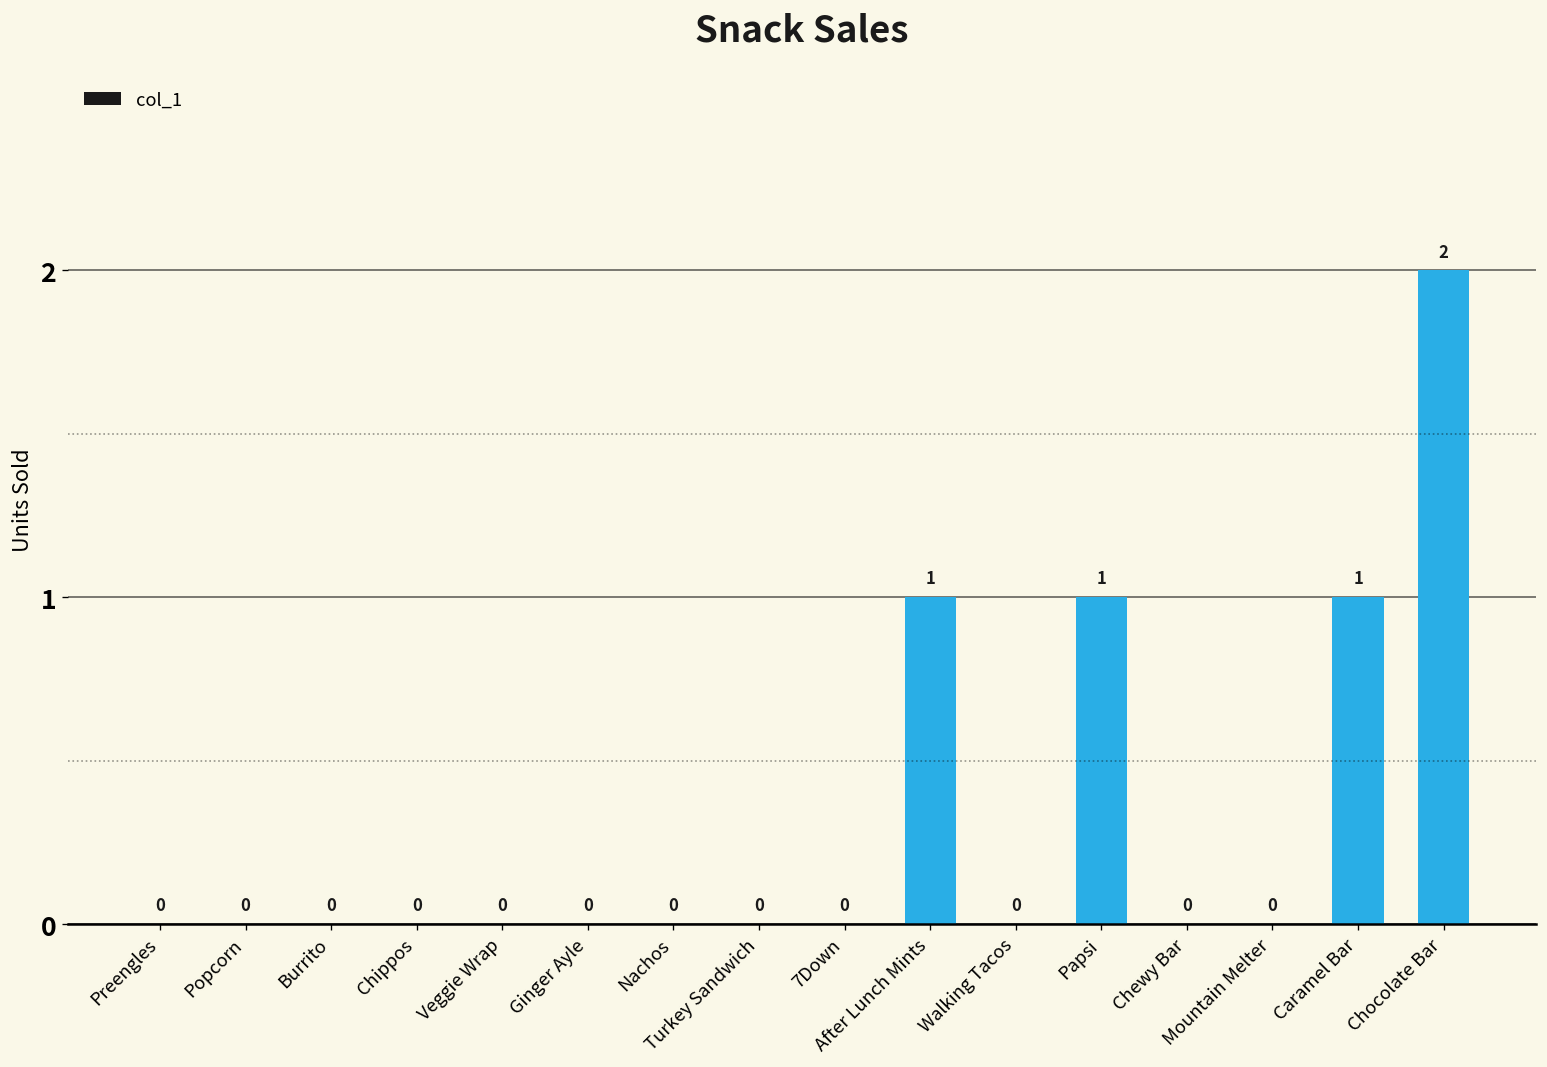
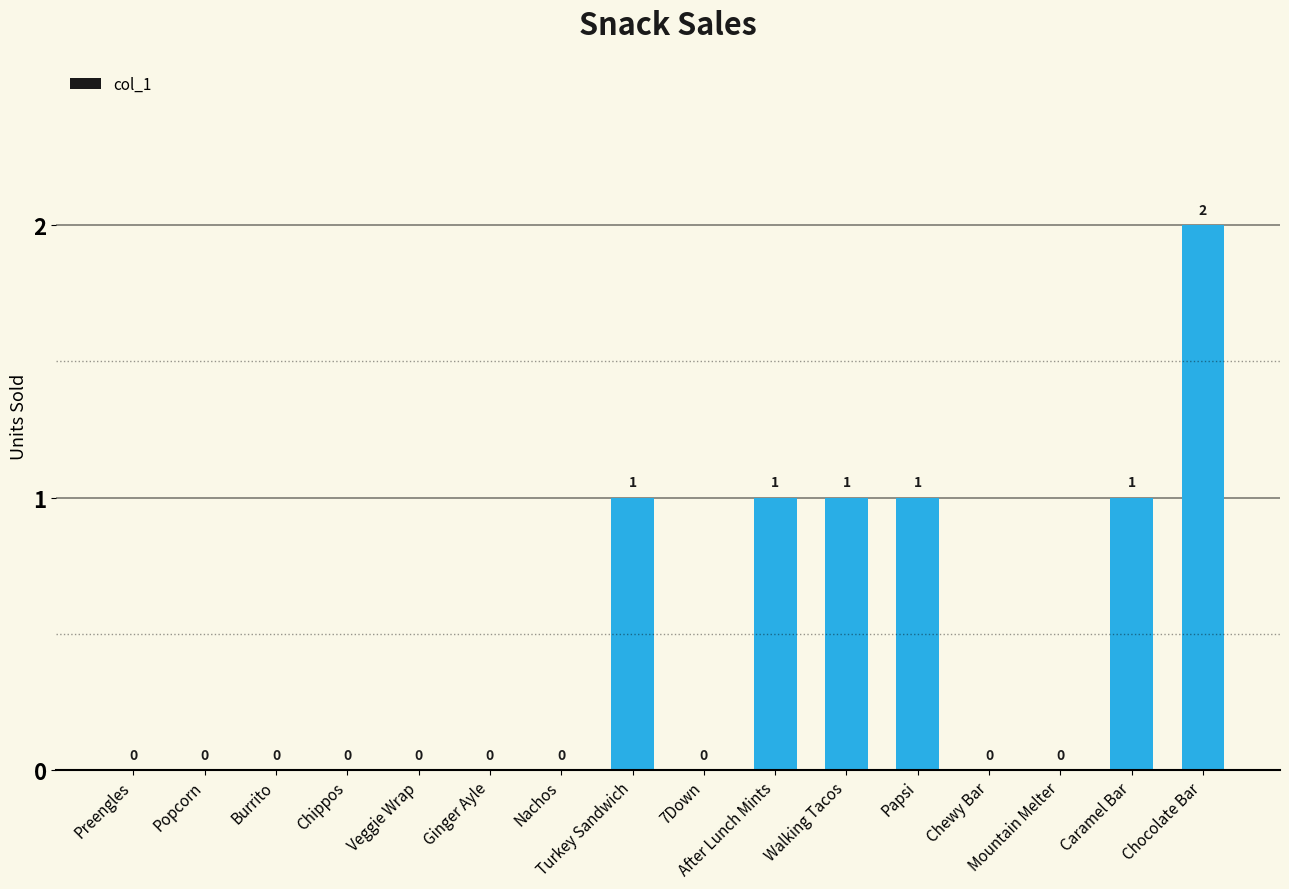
Turkey Sandwich: 0 -> 1
Walking Tacos: 0 -> 1
